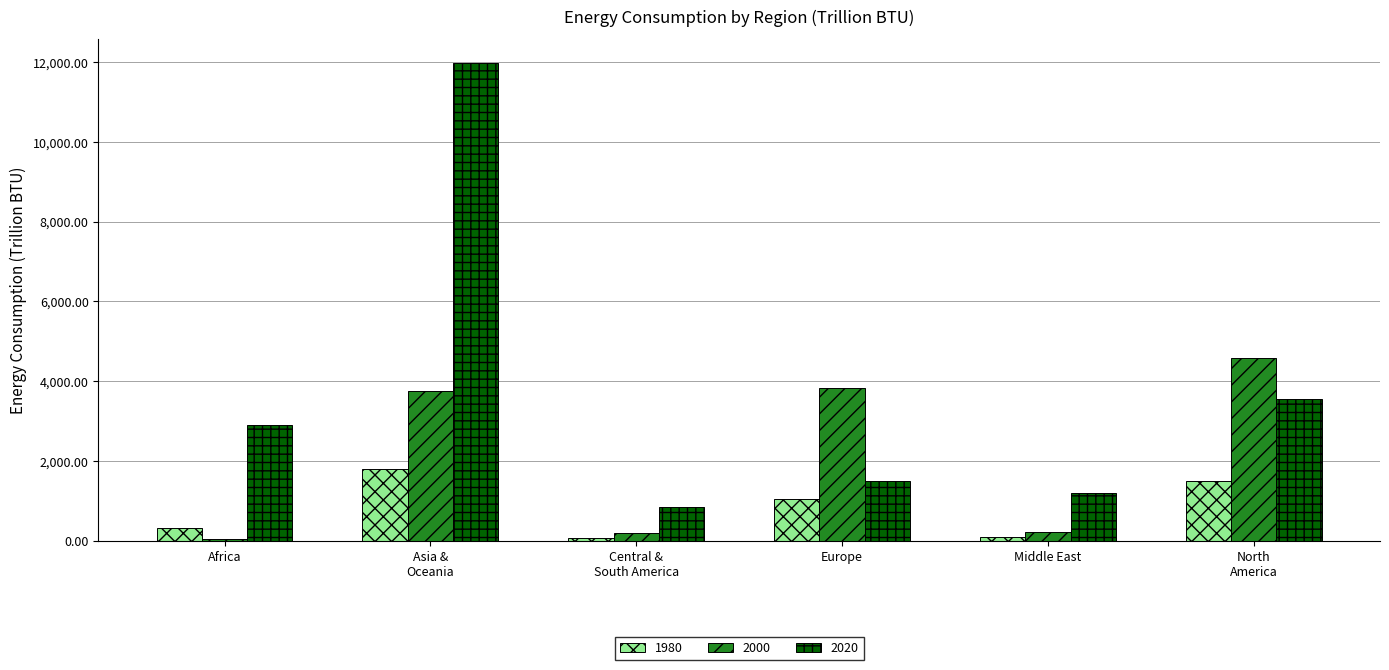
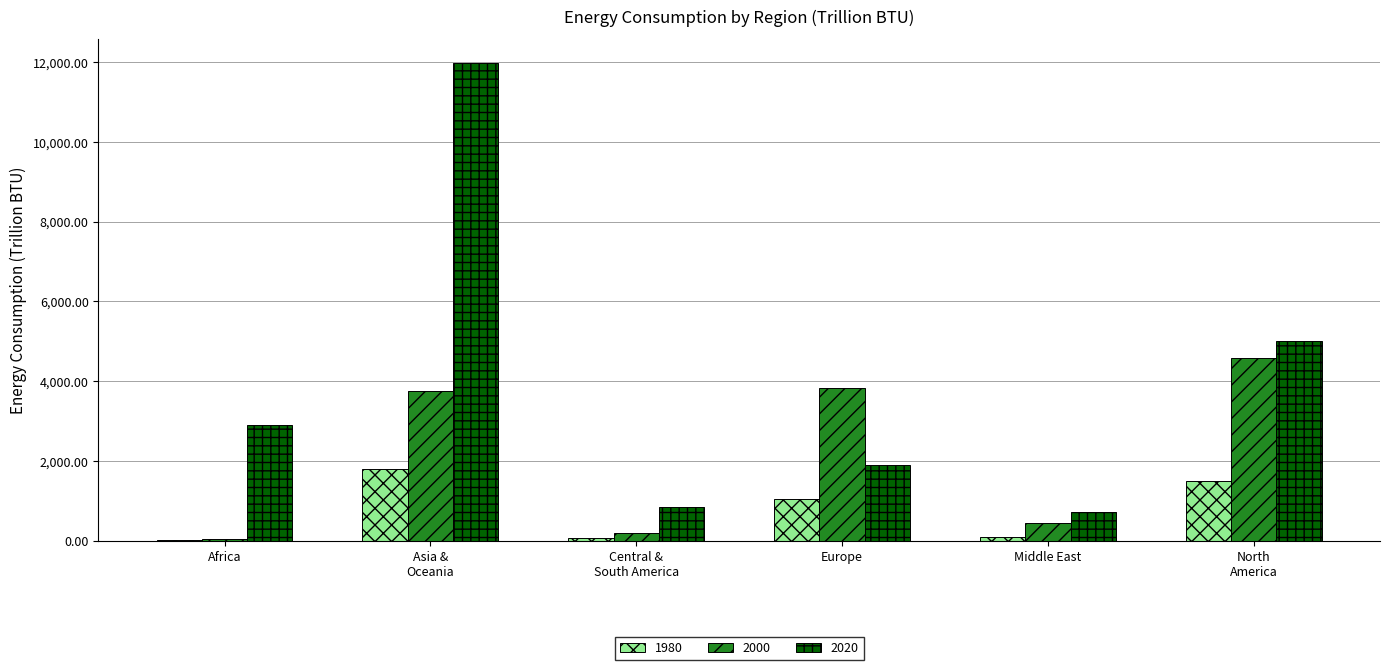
1980, Africa: 300 -> 0
2020, Europe: 1,500 -> 1,900
2000, Middle East: 200 -> 400
2020, Middle East: 1,200 -> 700
2020, North America: 3,600 -> 5,000
